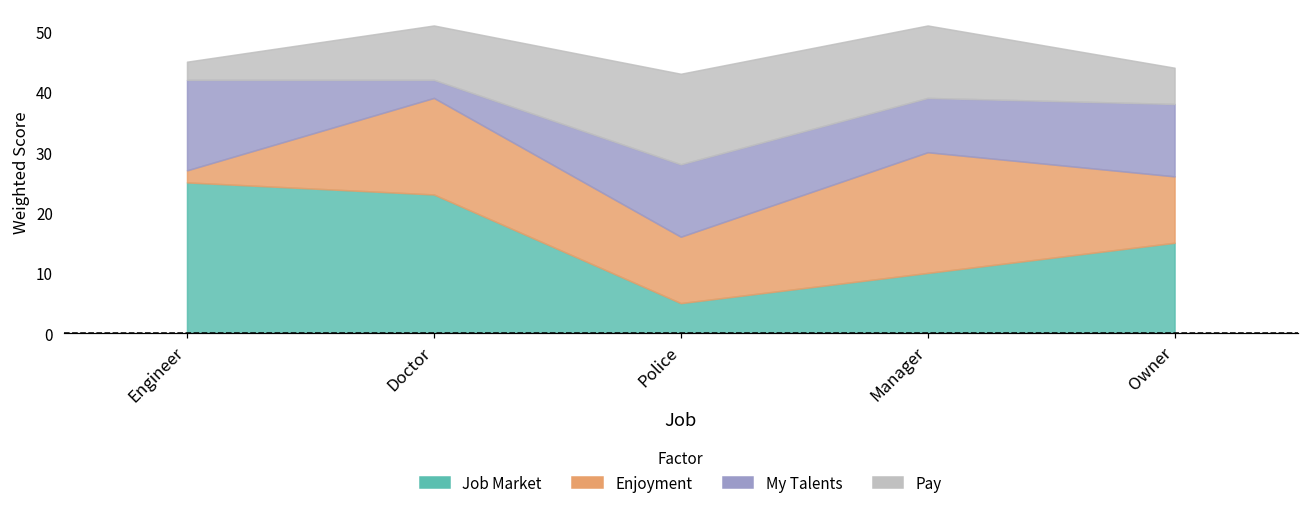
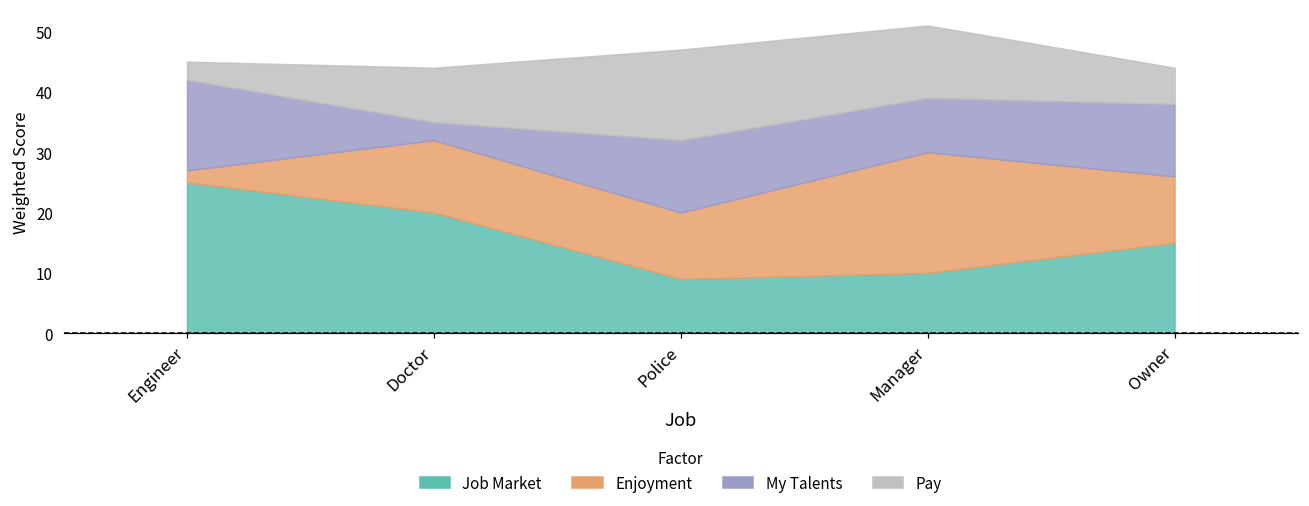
Job Market, Doctor: 23 -> 20
Enjoyment, Doctor: 16 -> 12
Job Market, Police: 5 -> 9
